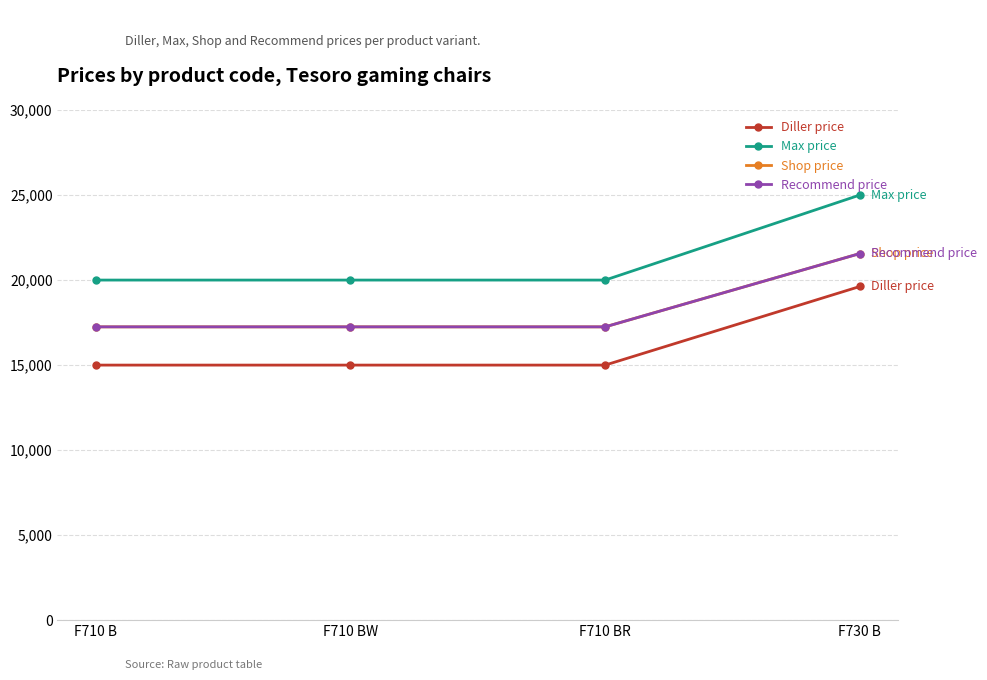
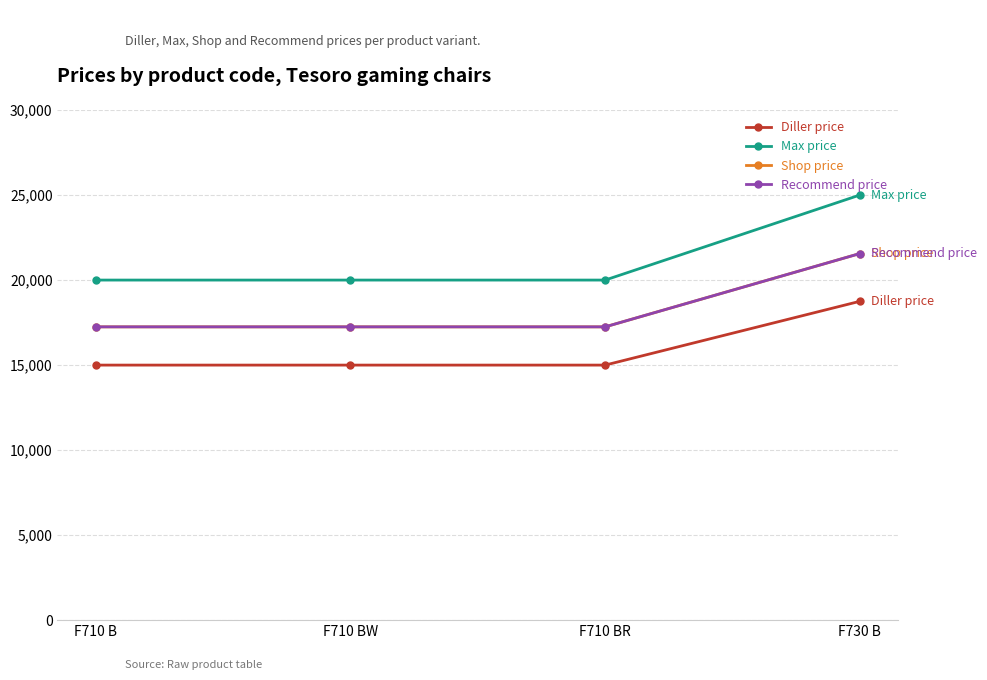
Diller price, F730 B: 19,600 -> 18,700
